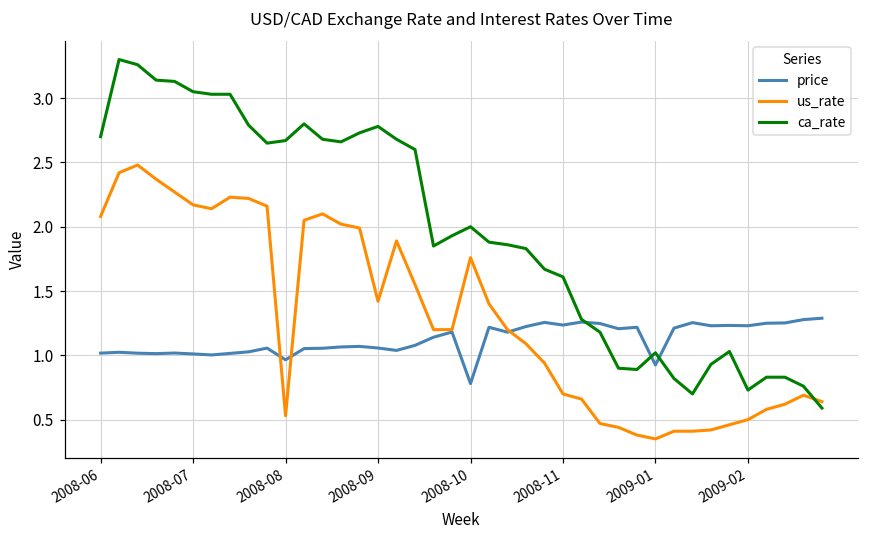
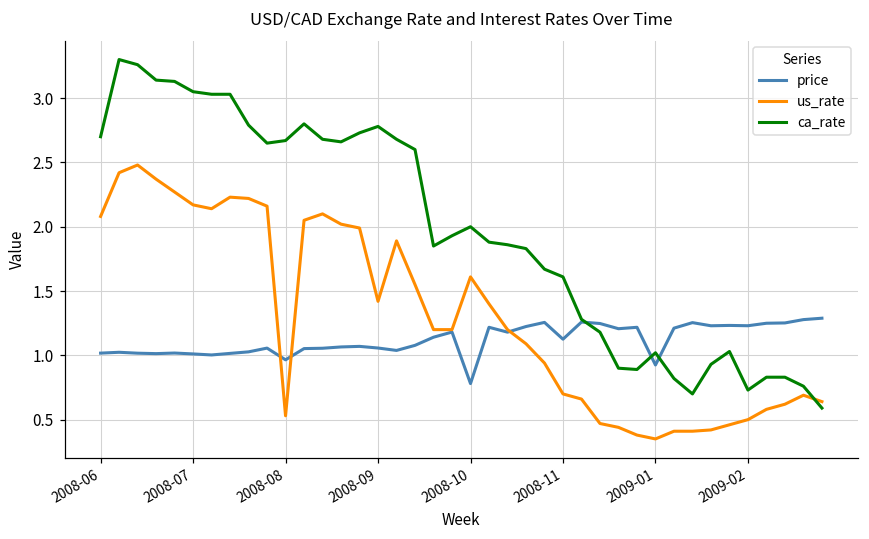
us_rate, 2008-10: 1.76 -> 1.61
price, 2008-11: 1.24 -> 1.13
